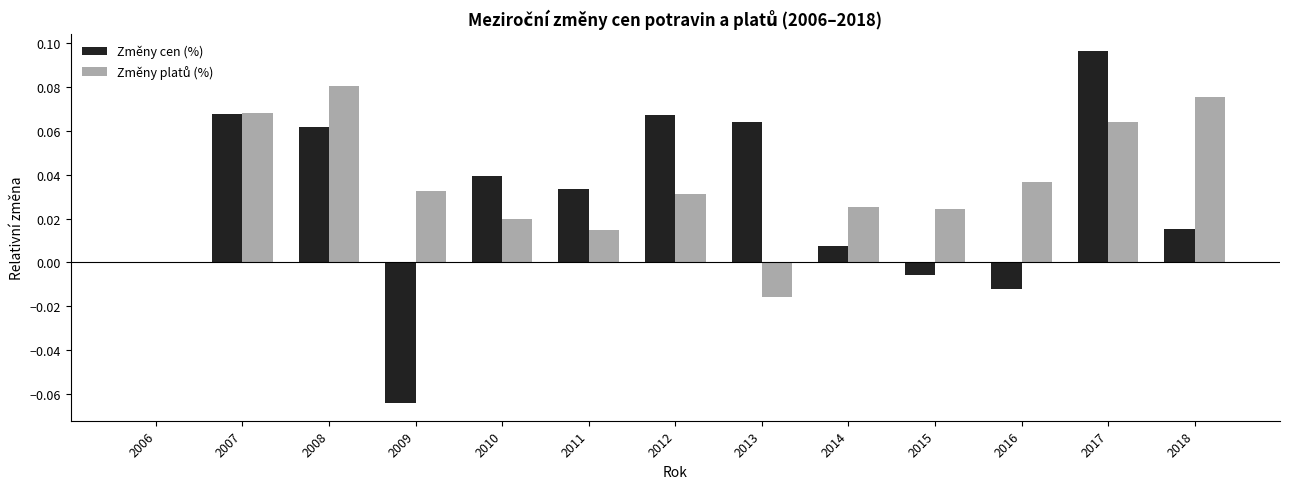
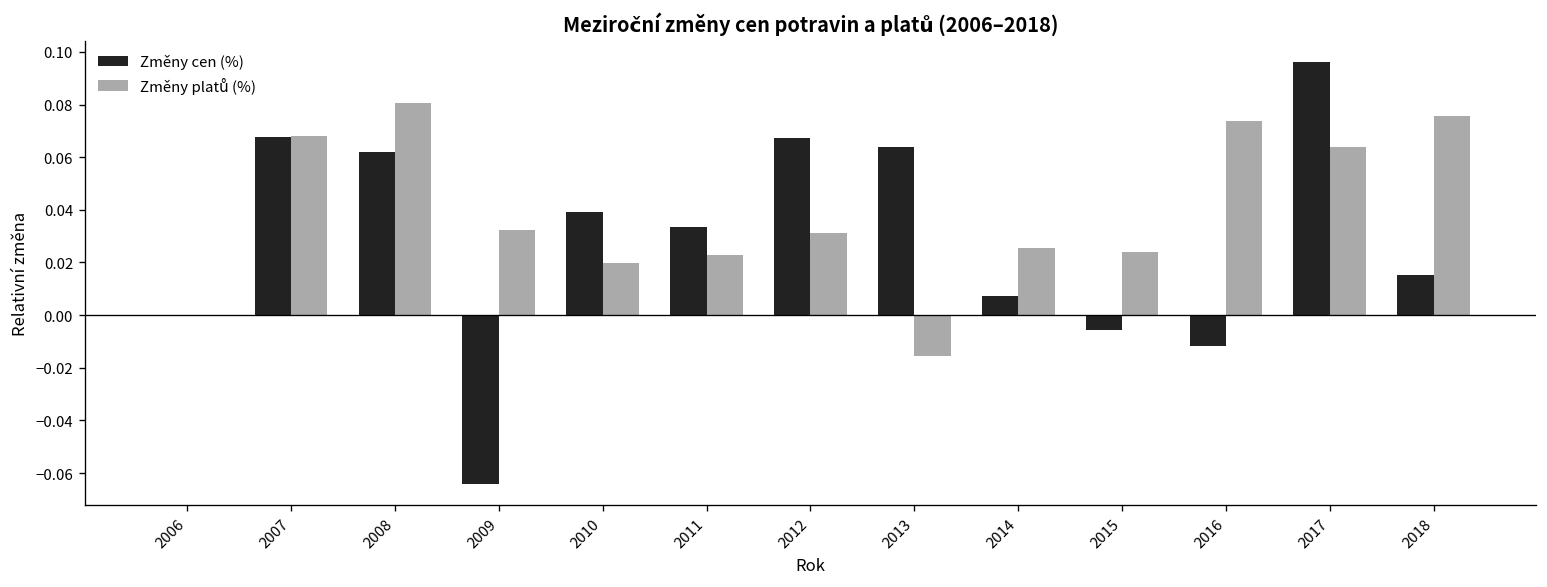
Změny platů (%), 2011: 0.015 -> 0.023
Změny platů (%), 2016: 0.037 -> 0.074
